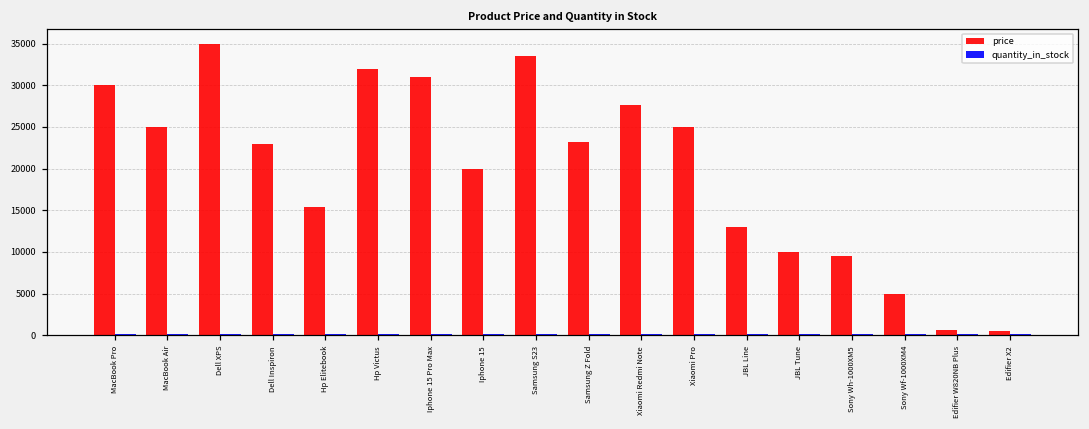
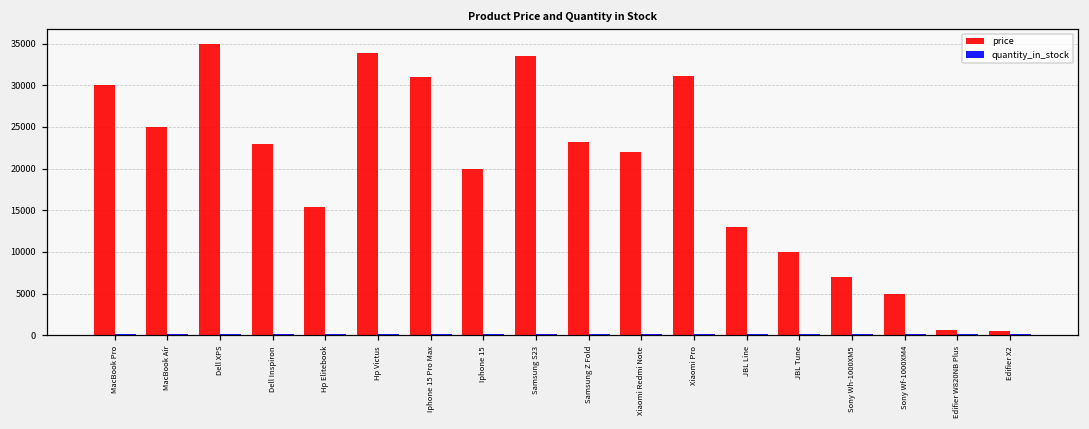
price, Hp Victus: 32000 -> 34000
price, Xiaomi Redmi Note: 28000 -> 22000
price, Xiaomi Pro: 25000 -> 31000
price, Sony Wh-1000XM5: 10000 -> 7000
